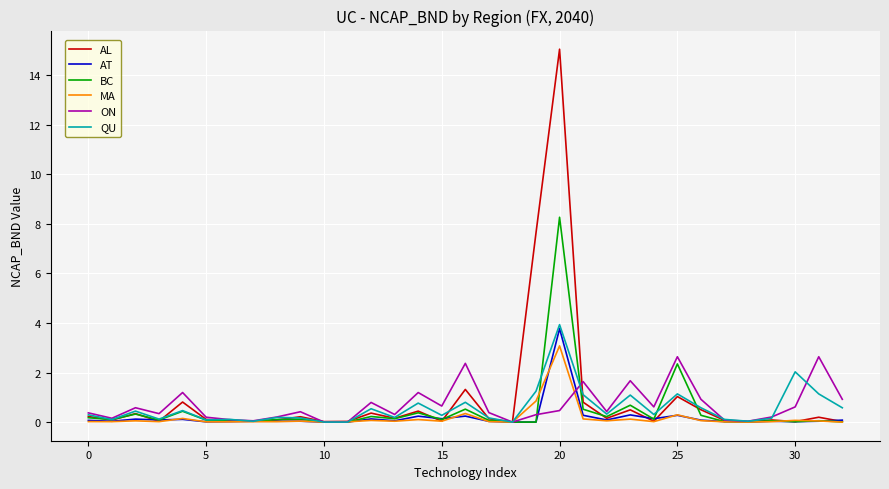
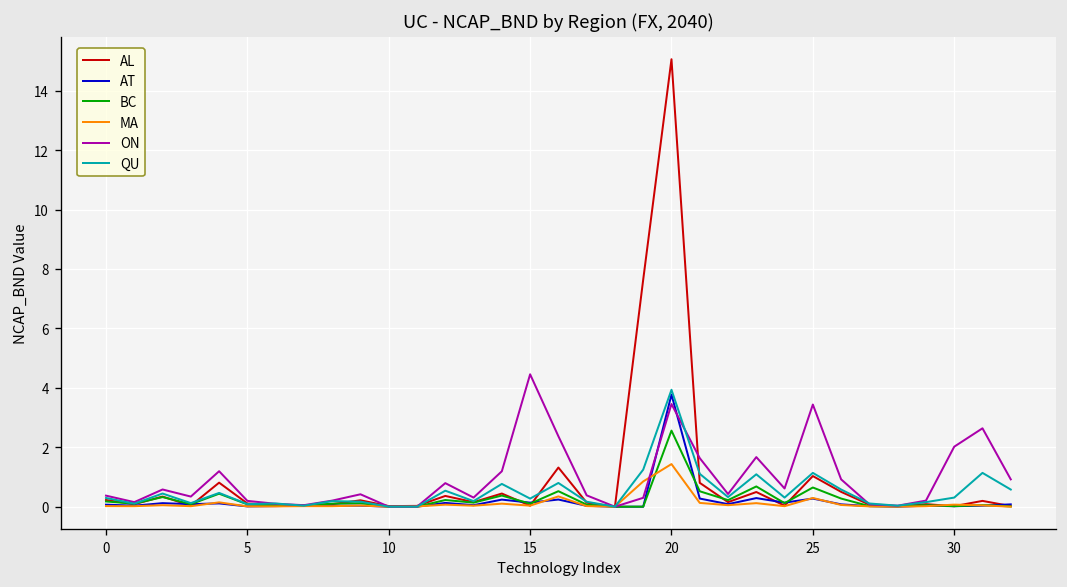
ON, 15: 0.6 -> 4.5
BC, 20: 8.3 -> 2.6
MA, 20: 3.1 -> 1.4
ON, 20: 0.5 -> 3.5
BC, 25: 2.3 -> 0.6
ON, 25: 2.6 -> 3.4
ON, 30: 0.6 -> 2.0
QU, 30: 2.0 -> 0.3
